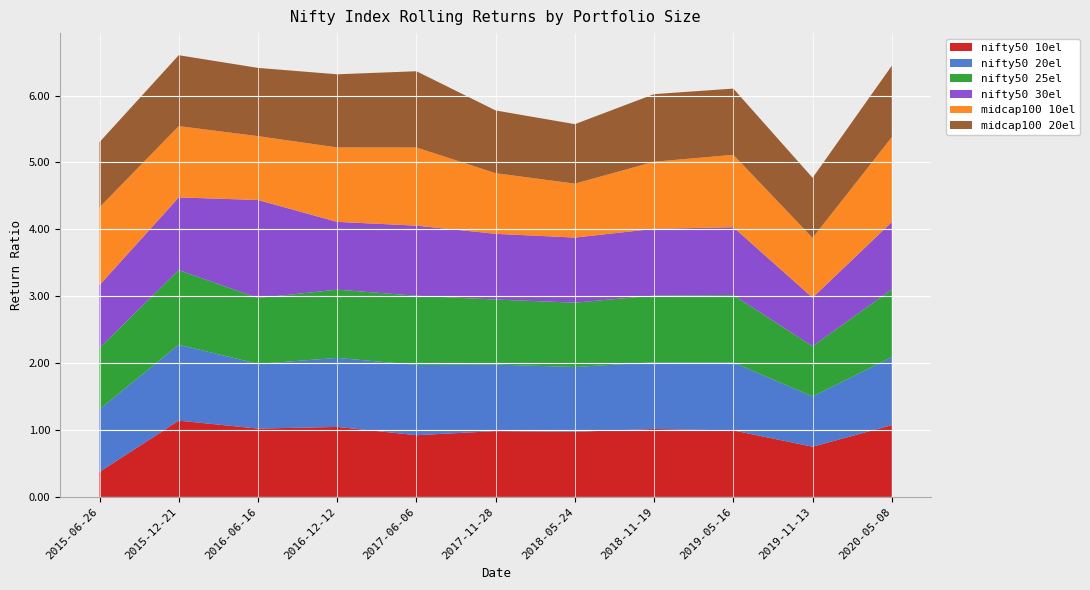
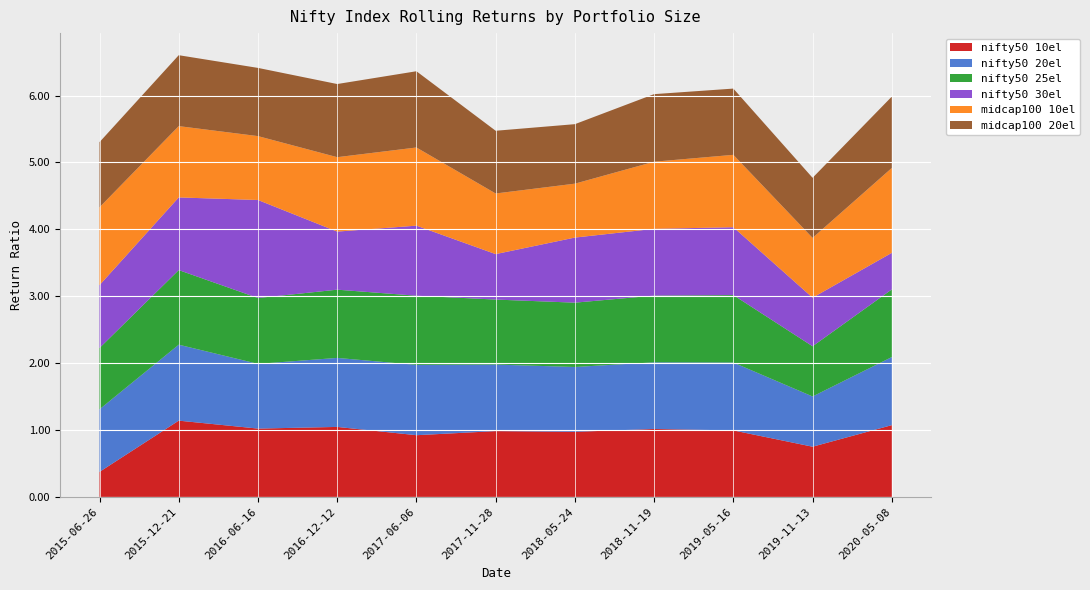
nifty50 30el, 2016-12-12: 1.0 -> 0.9
nifty50 30el, 2017-11-28: 1.0 -> 0.7
nifty50 30el, 2020-05-08: 1.0 -> 0.5
